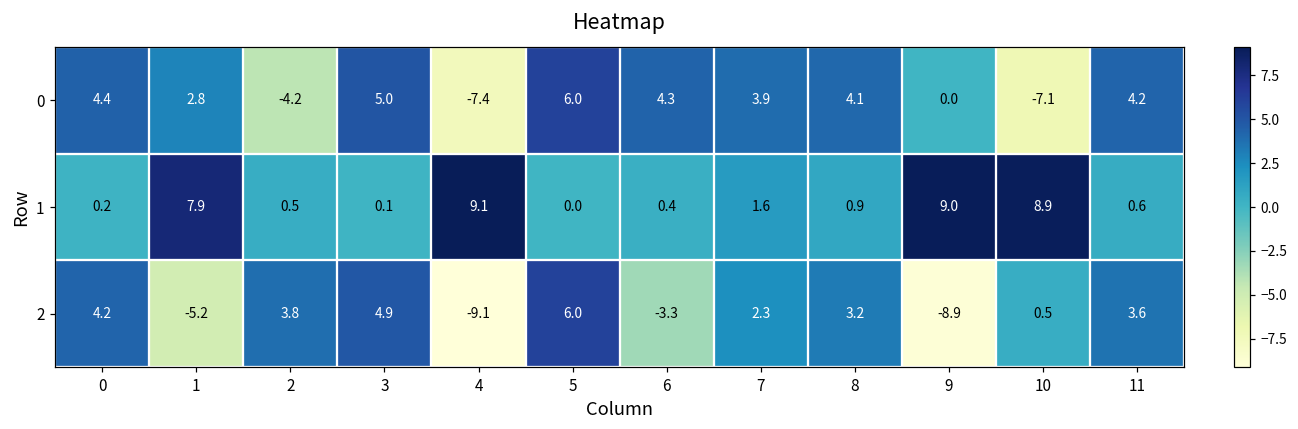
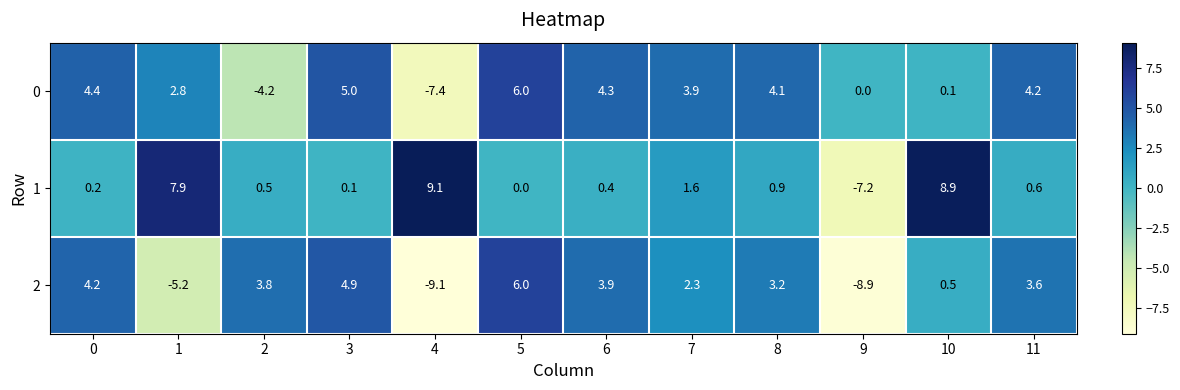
0, 10: -7.1 -> 0.1
1, 9: 9.0 -> -7.2
2, 6: -3.3 -> 3.9
